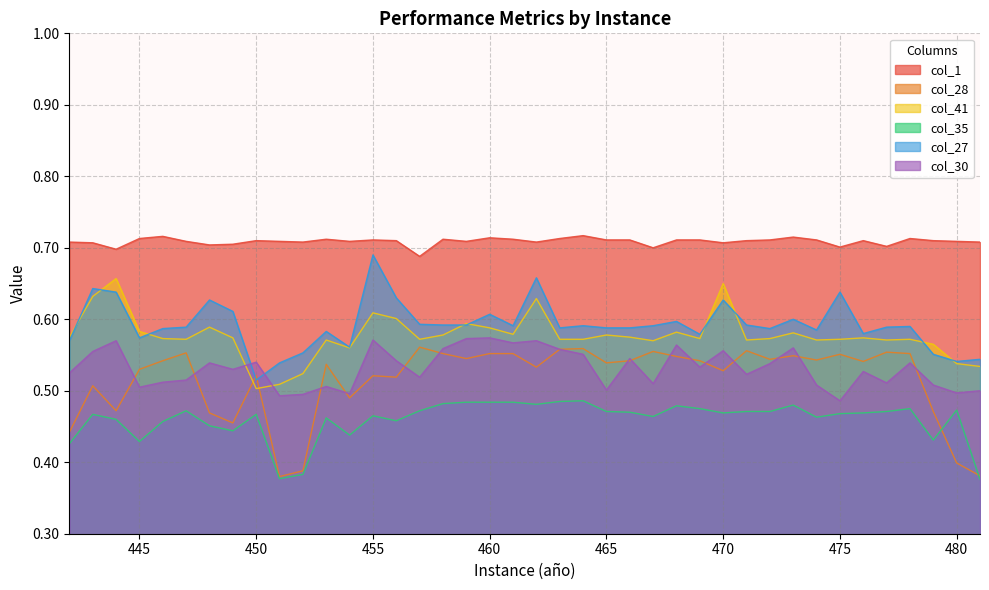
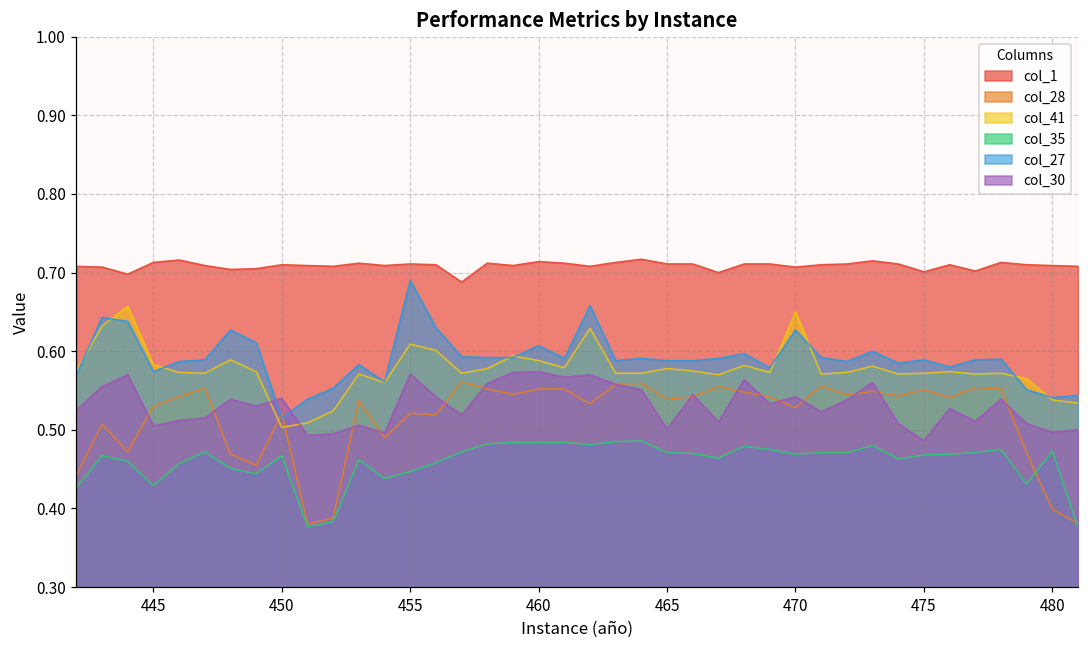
col_35, 455: 0.47 -> 0.45
col_30, 470: 0.56 -> 0.54
col_27, 475: 0.64 -> 0.59
